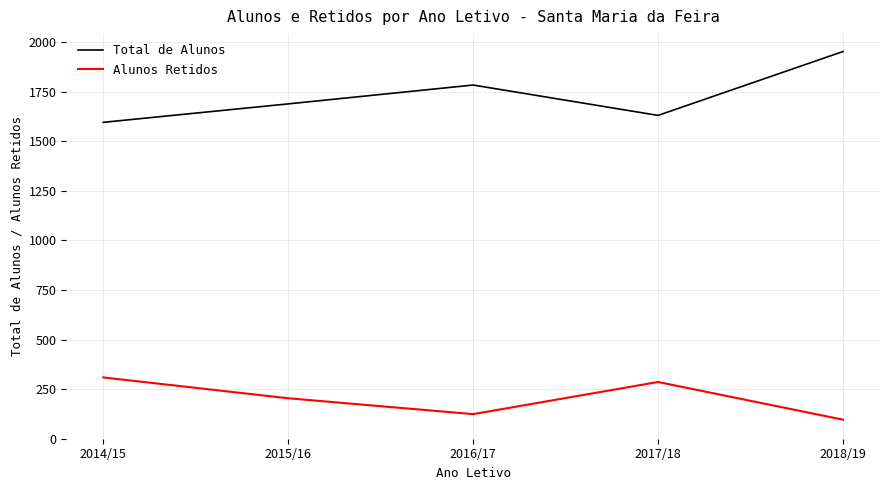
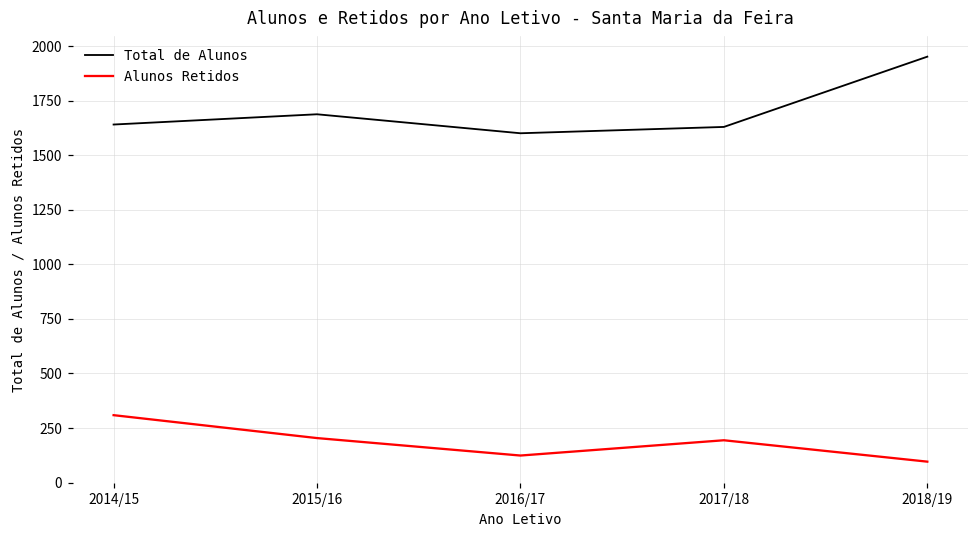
Total de Alunos, 2014/15: 1600 -> 1640
Total de Alunos, 2016/17: 1780 -> 1600
Alunos Retidos, 2017/18: 290 -> 190
